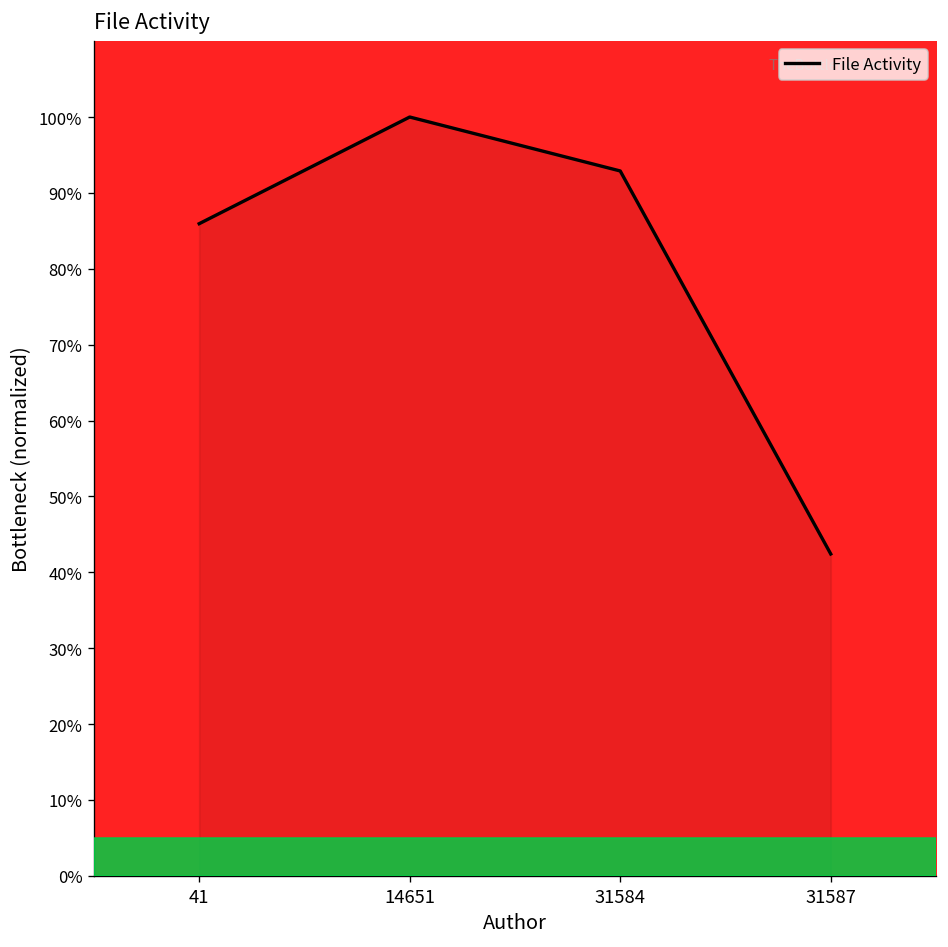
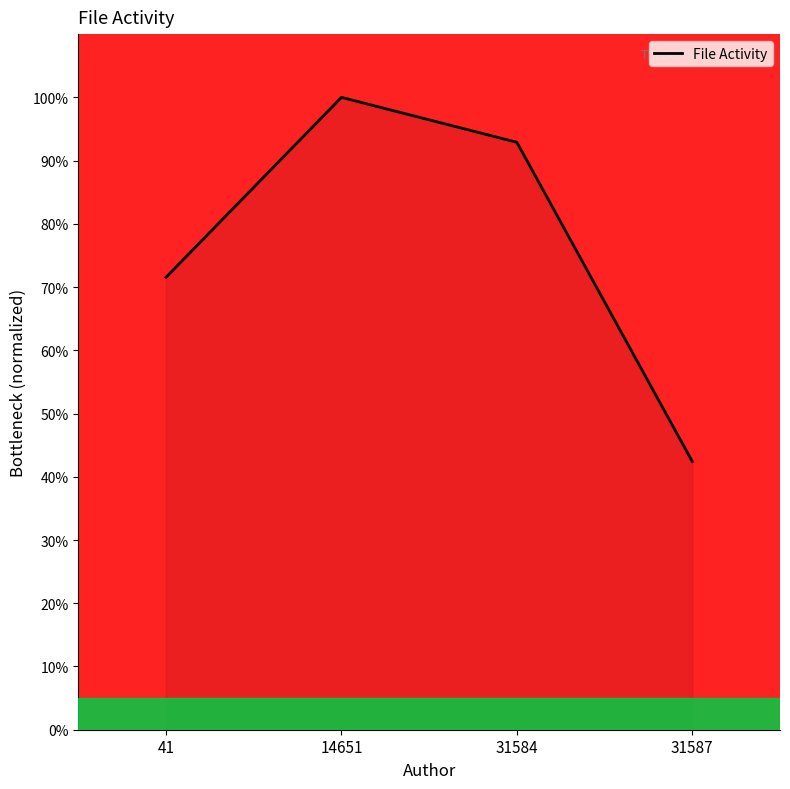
41: 86% -> 72%
